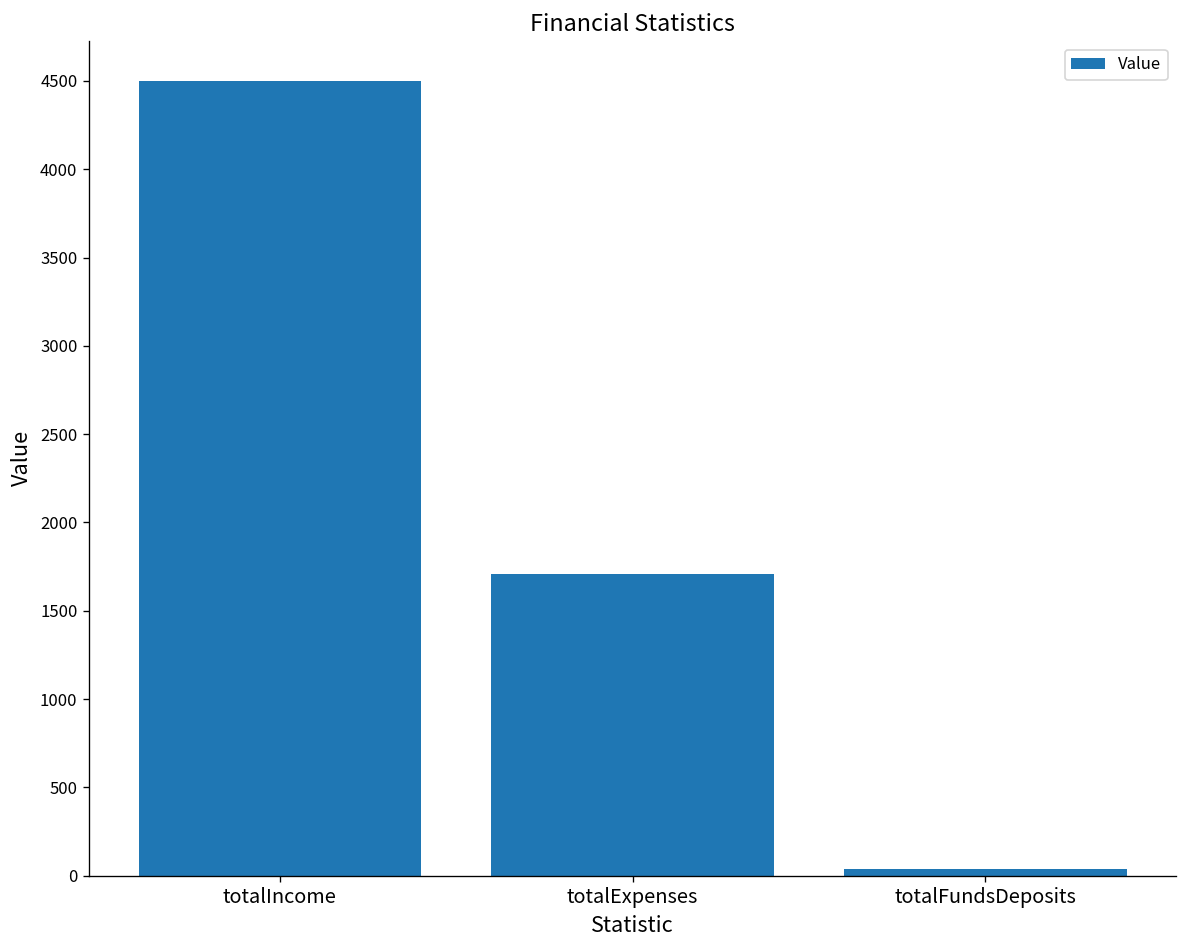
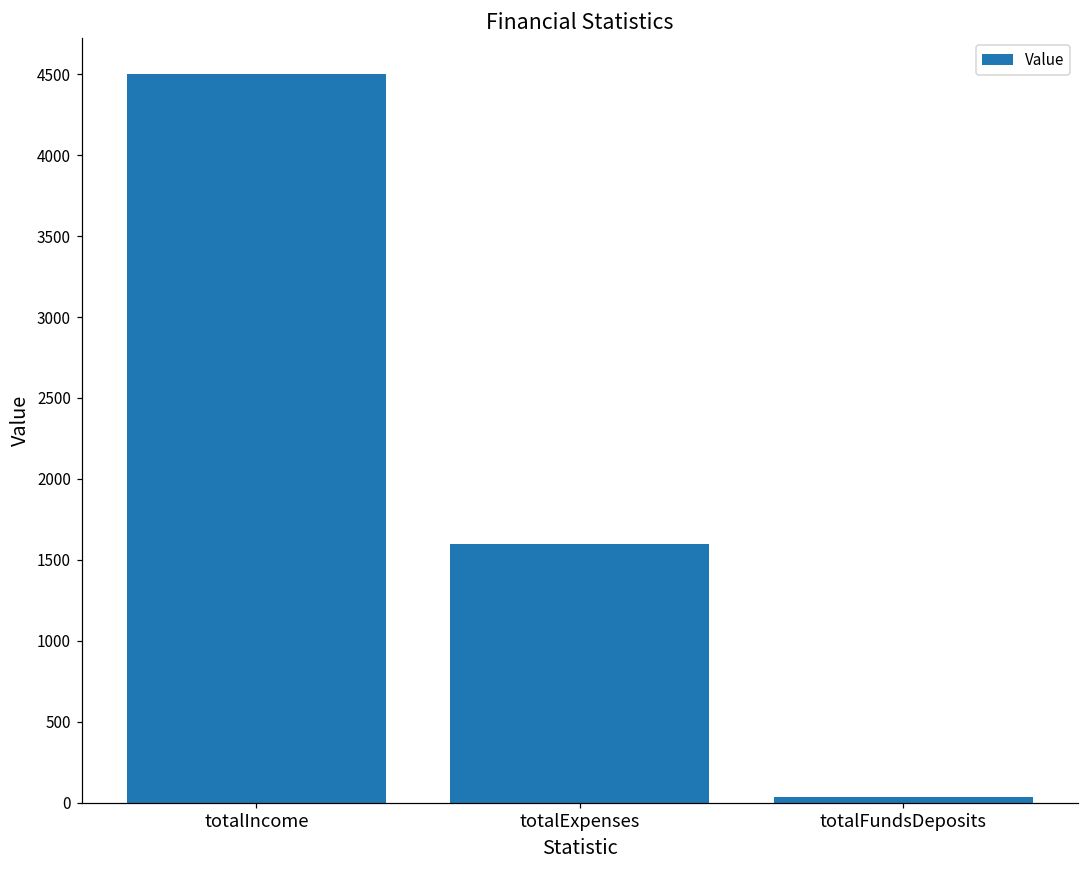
totalExpenses: 1710 -> 1600
